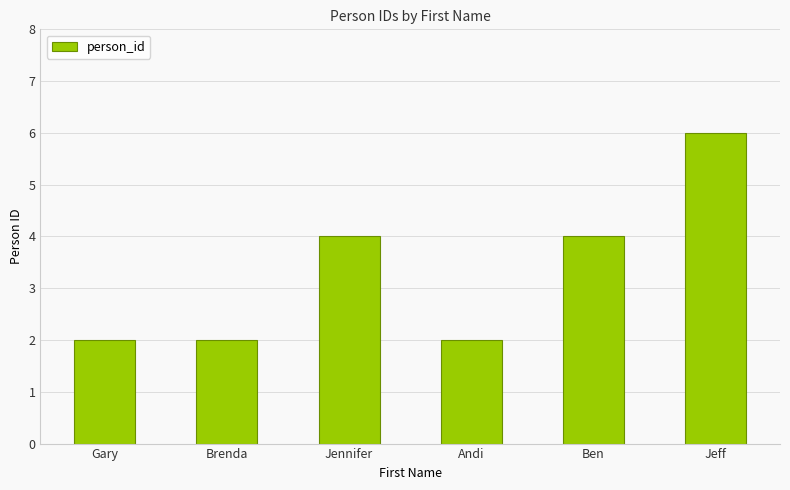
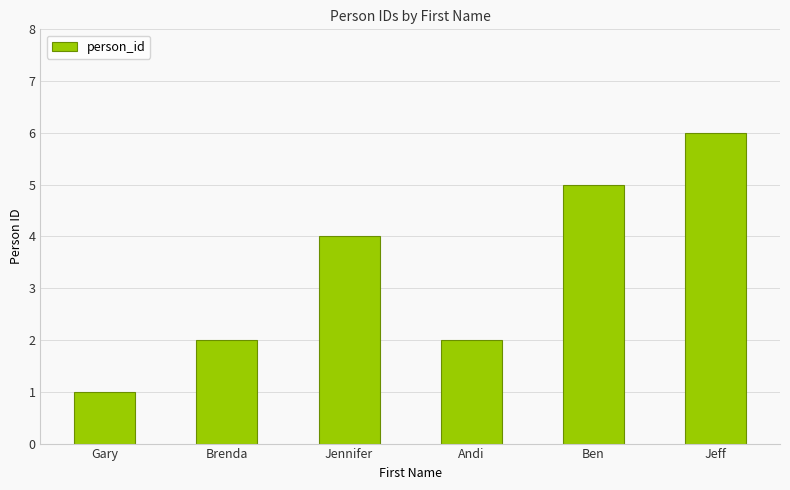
Gary: 2 -> 1
Ben: 4 -> 5
